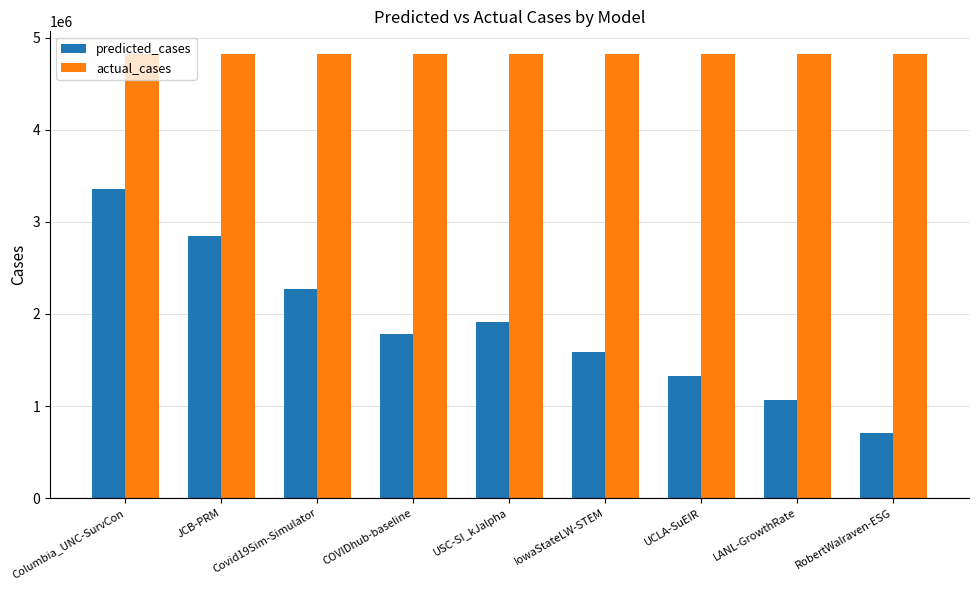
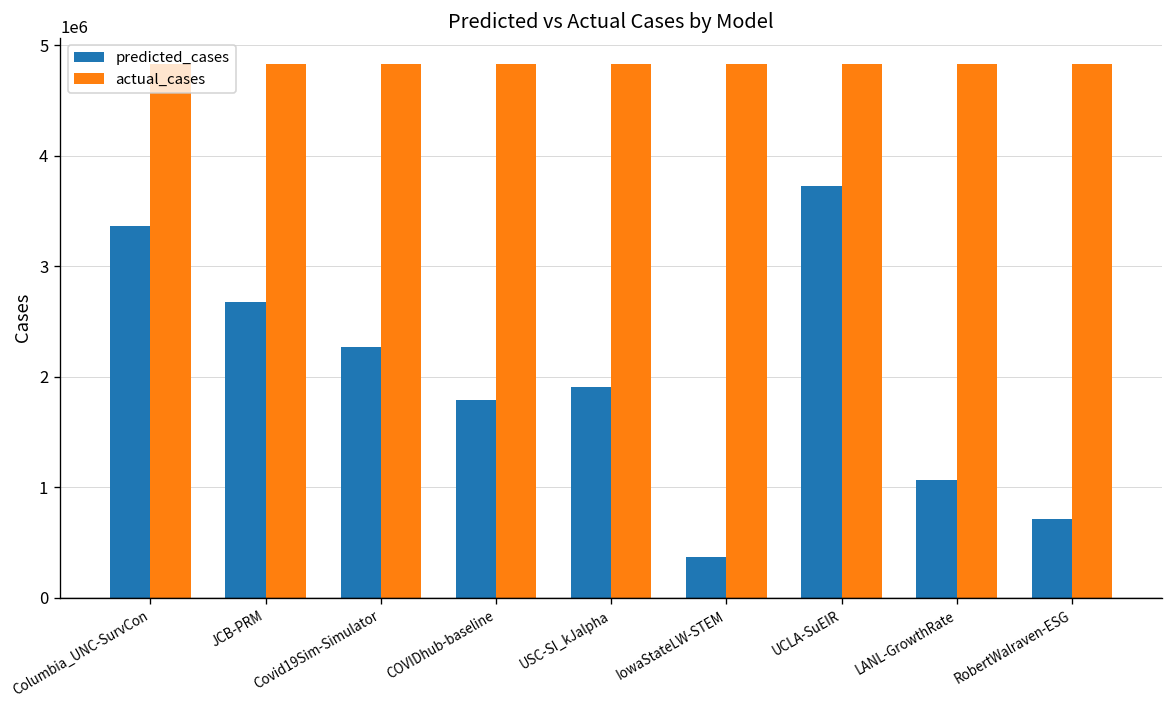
predicted_cases, JCB-PRM: 2800000 -> 2700000
predicted_cases, IowaStateLW-STEM: 1600000 -> 400000
predicted_cases, UCLA-SuEIR: 1300000 -> 3700000
